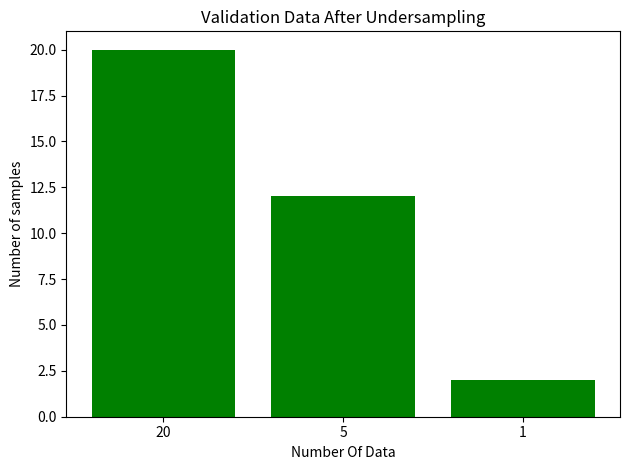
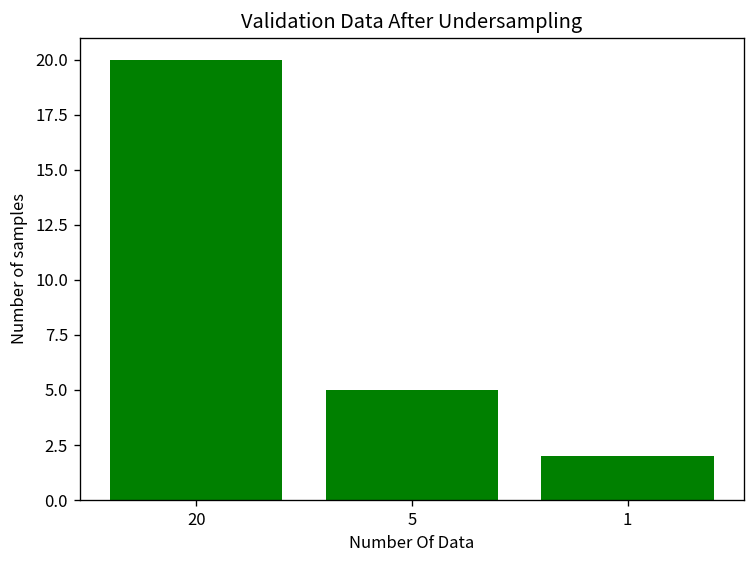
5: 12 -> 5
